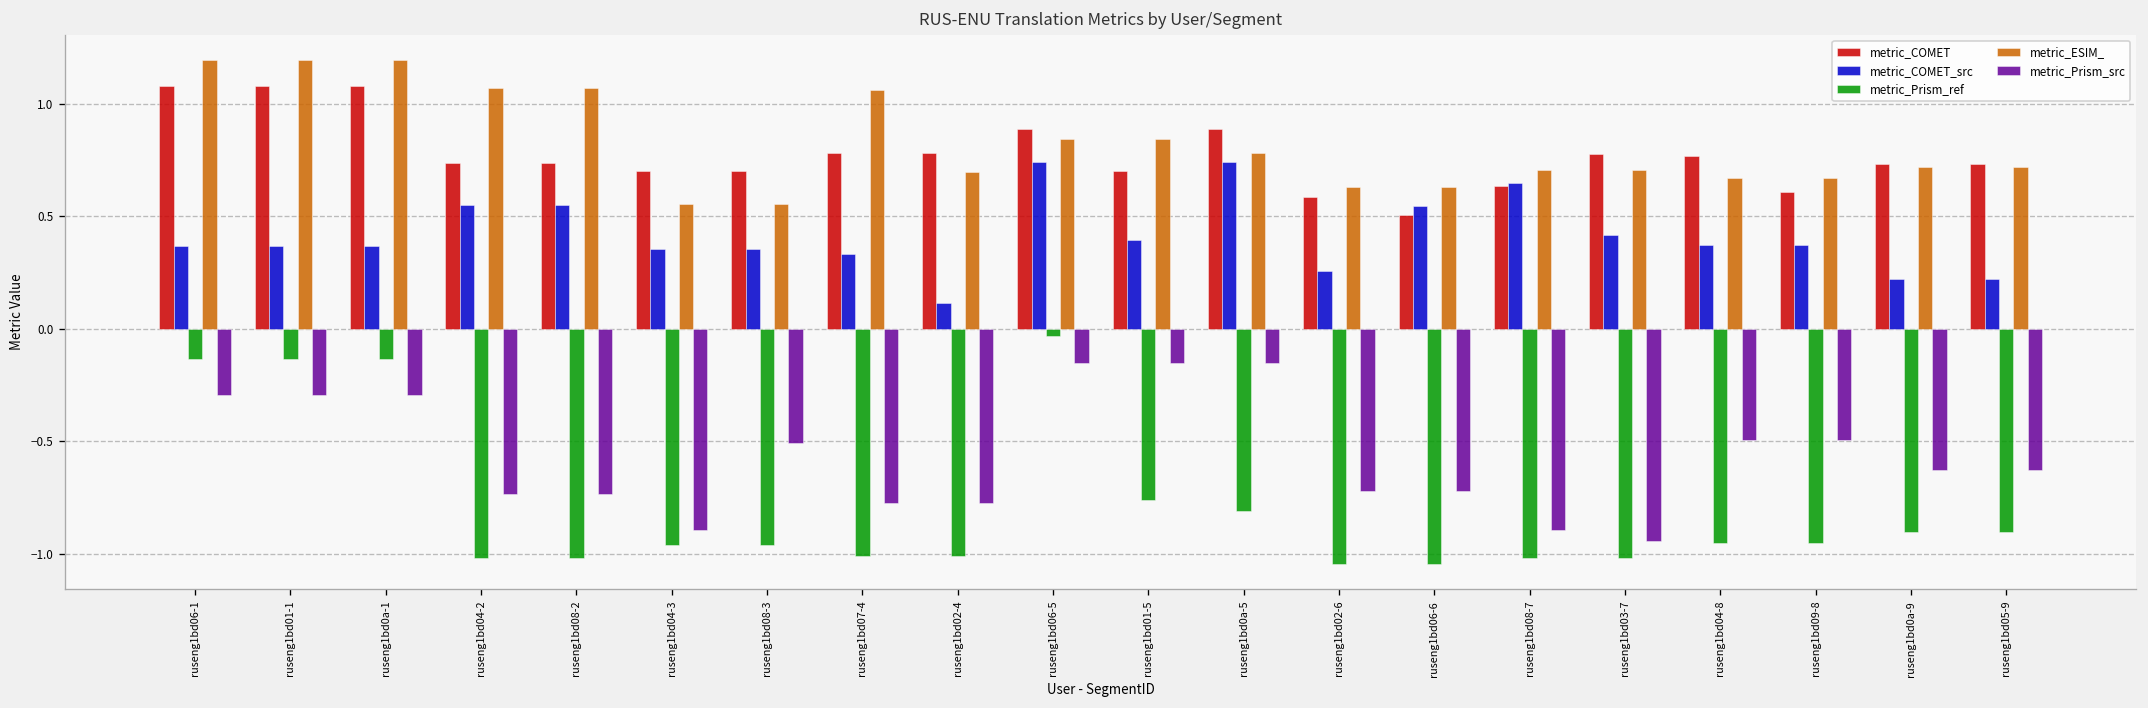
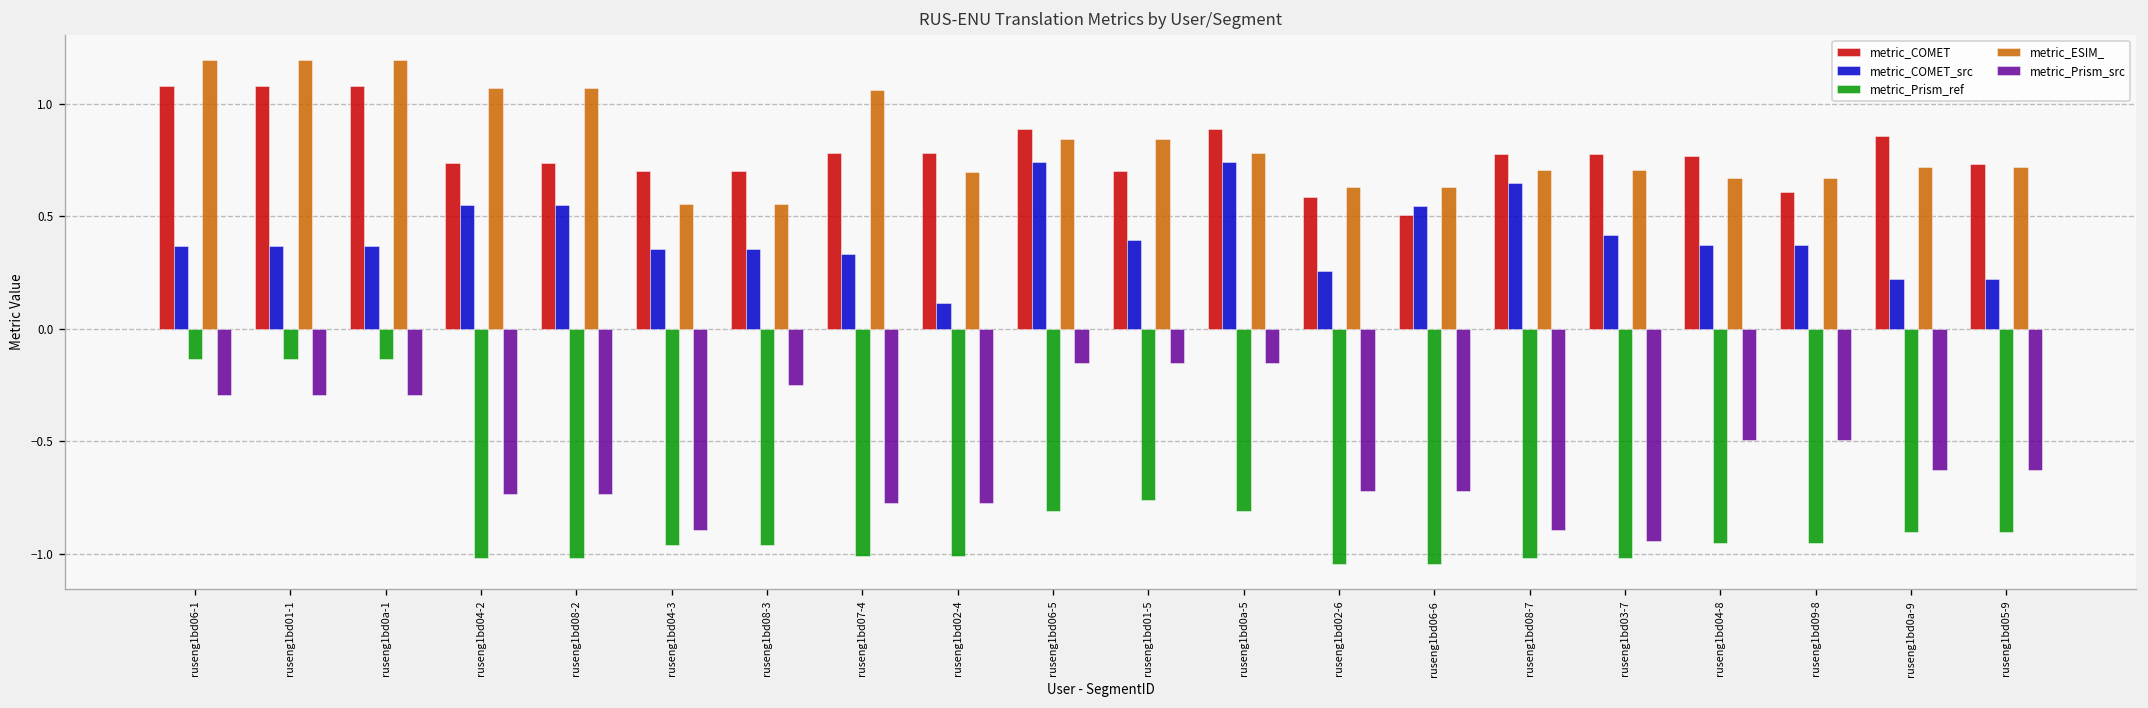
metric_Prism_src, ruseng1bd08-3: -0.51 -> -0.25
metric_Prism_ref, ruseng1bd06-5: -0.03 -> -0.81
metric_COMET, ruseng1bd08-7: 0.64 -> 0.78
metric_COMET, ruseng1bd0a-9: 0.73 -> 0.86
